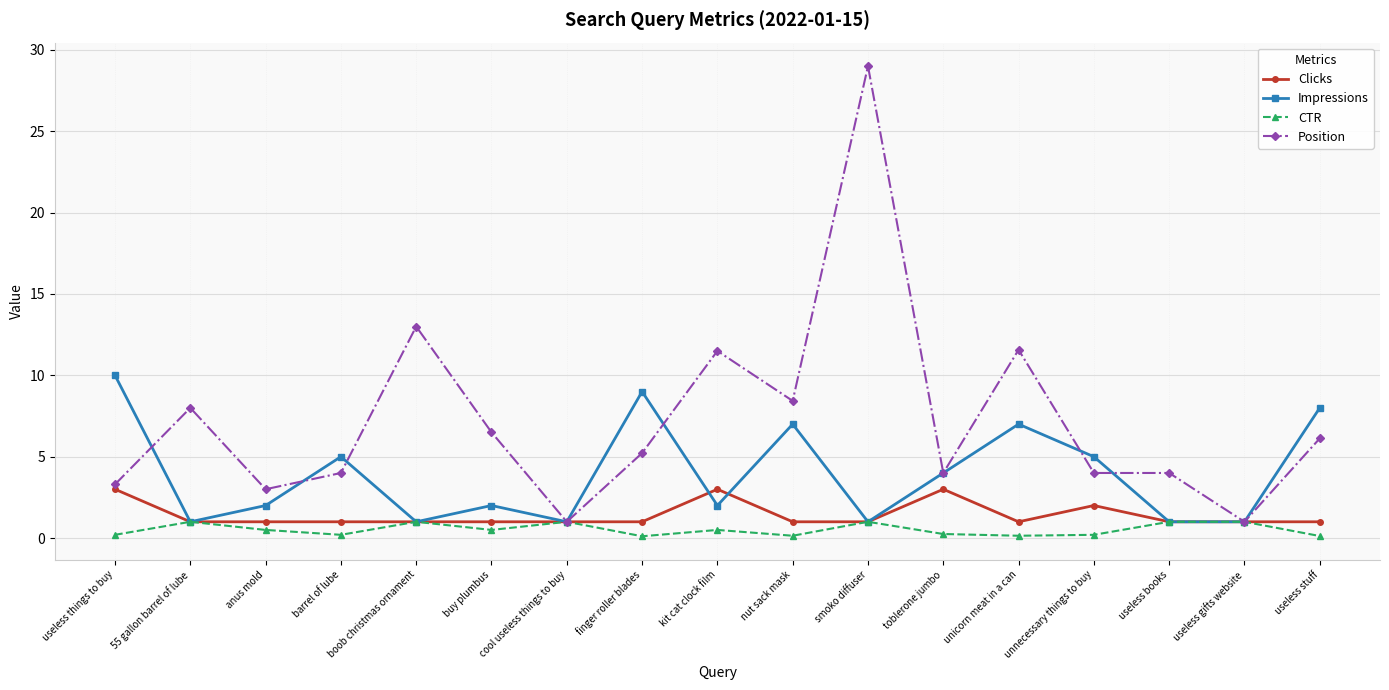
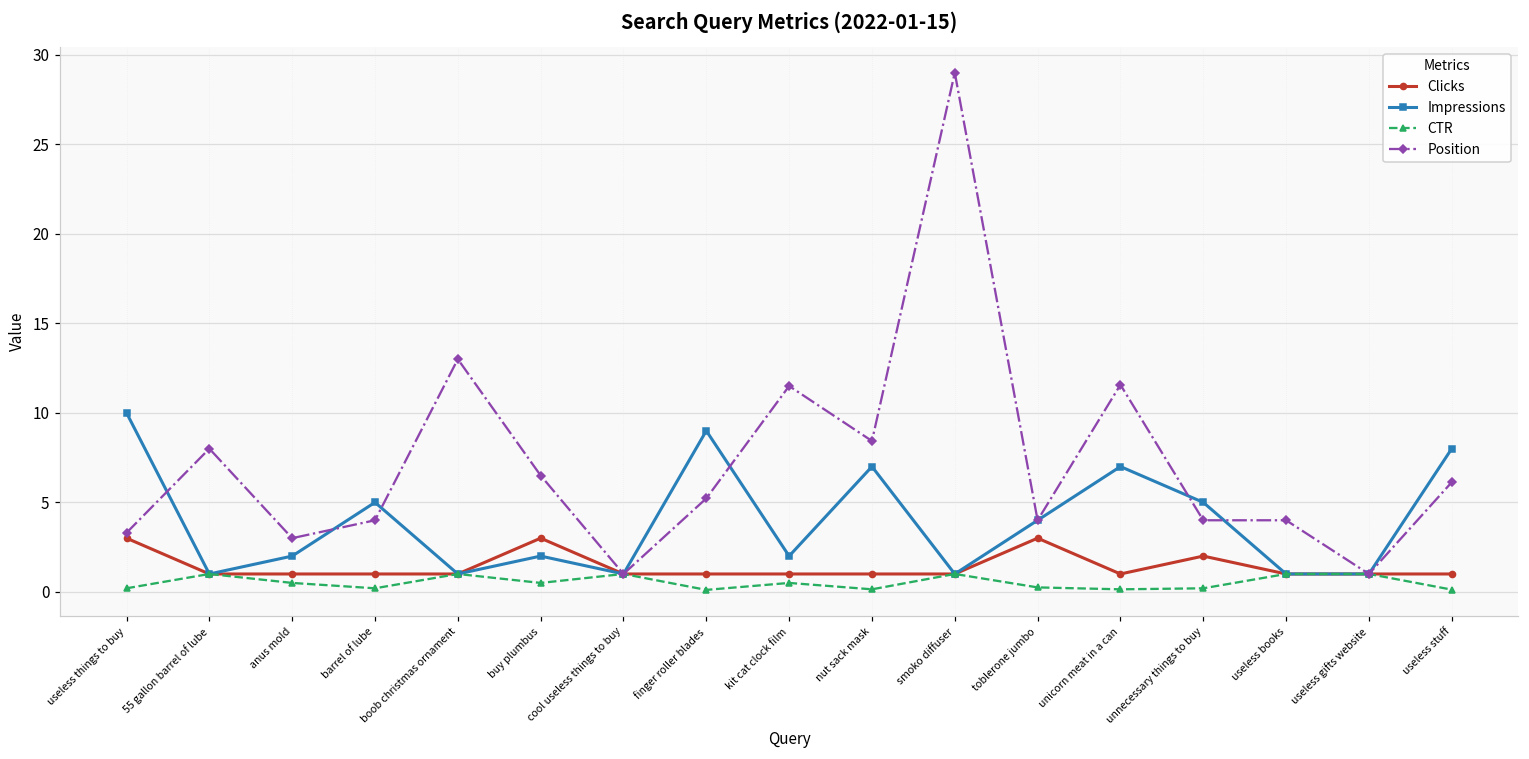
Clicks, buy plumbus: 1 -> 3
Clicks, kit cat clock film: 3 -> 1
